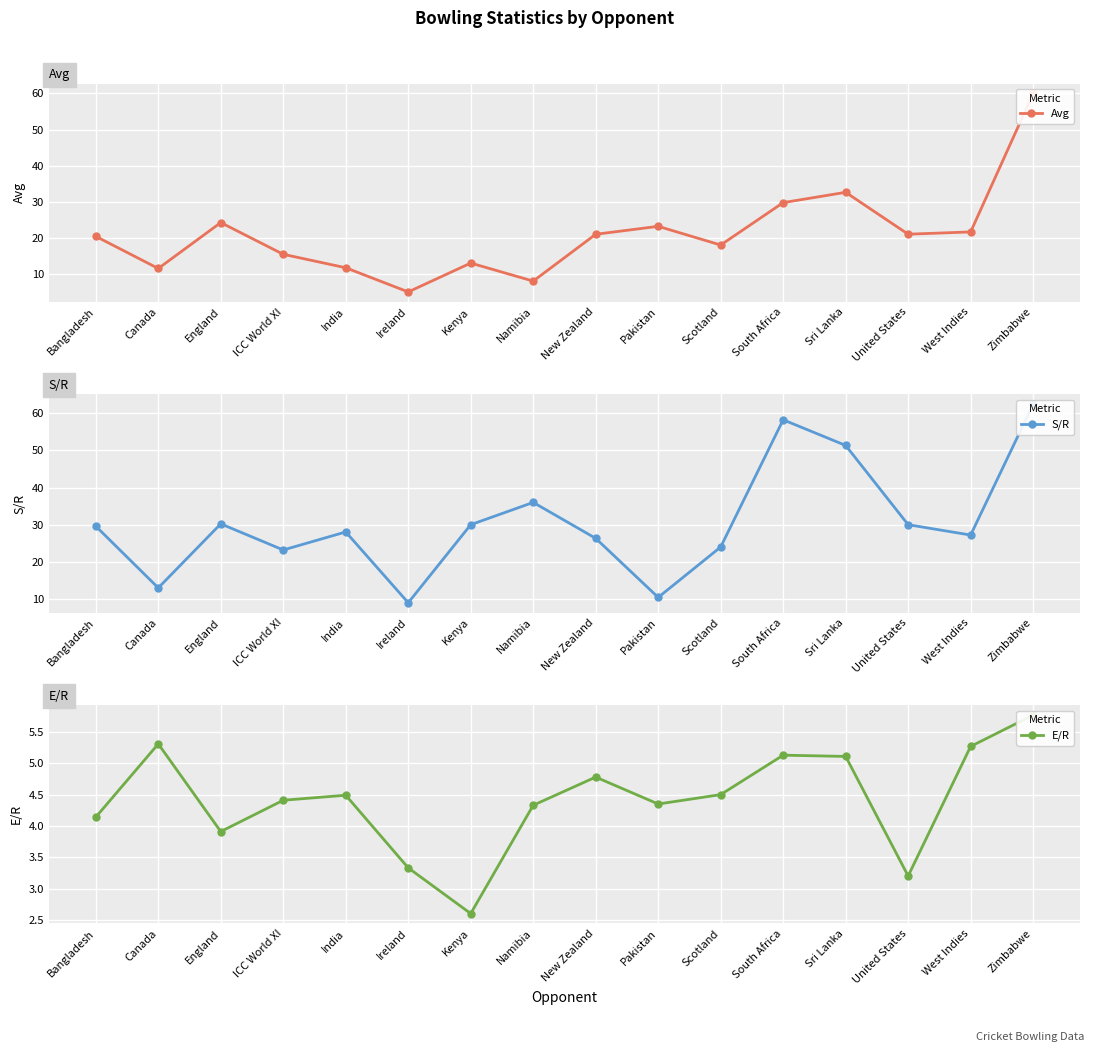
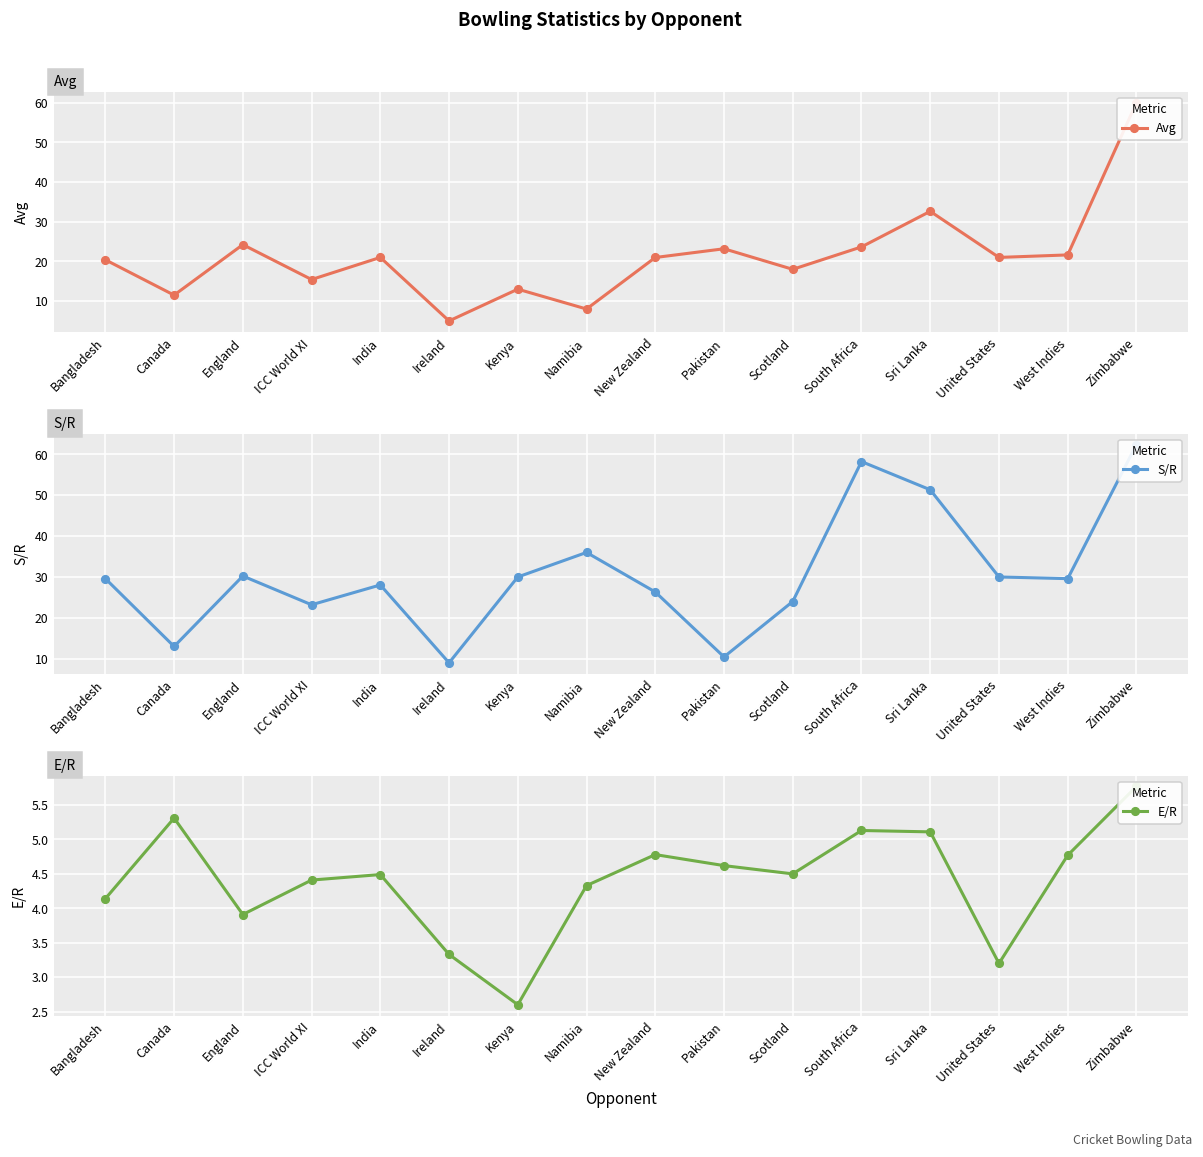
Avg, India: 12 -> 21
Avg, South Africa: 30 -> 24
S/R, West Indies: 27 -> 30
E/R, Pakistan: 4.4 -> 4.6
E/R, West Indies: 5.3 -> 4.8
